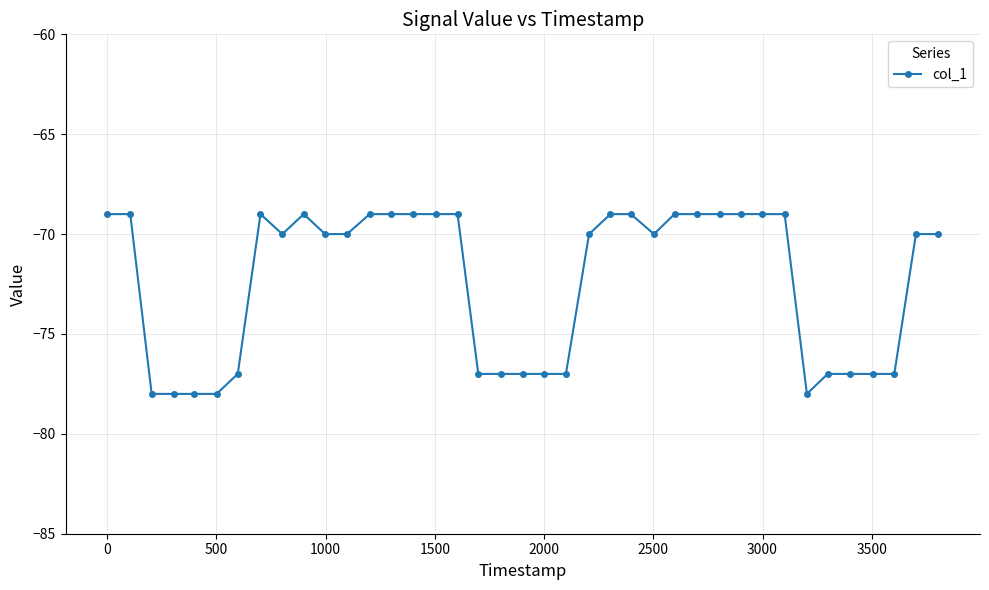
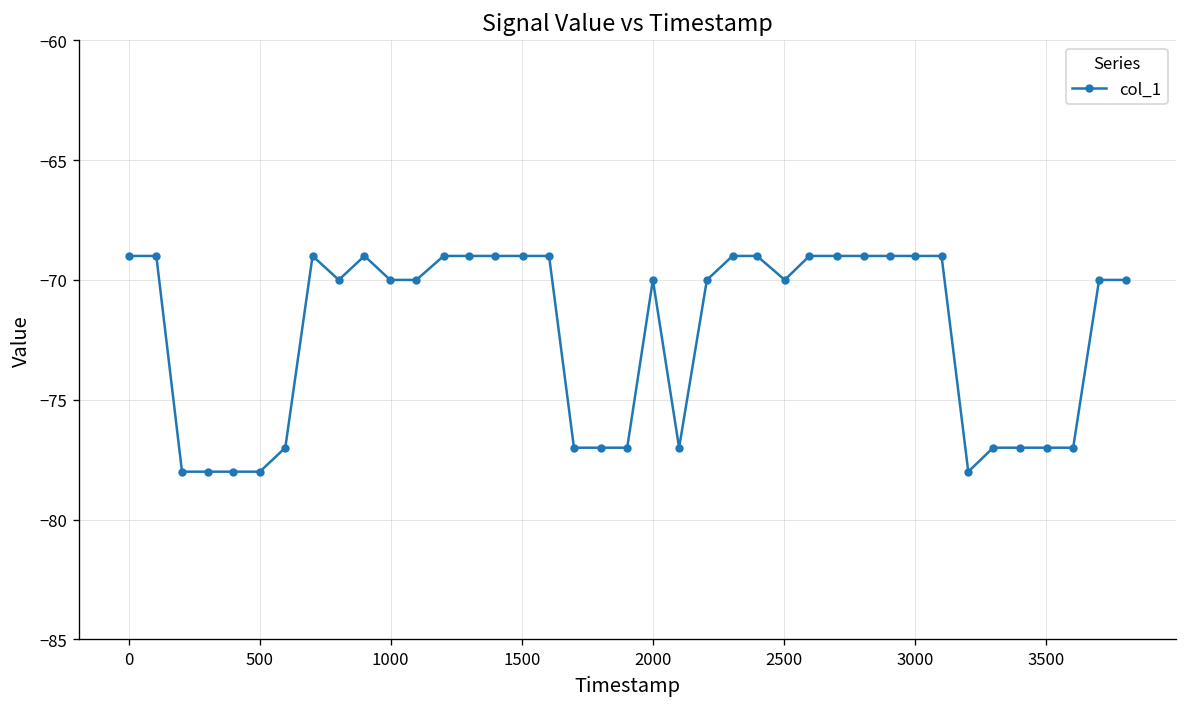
2000: -77 -> -70
